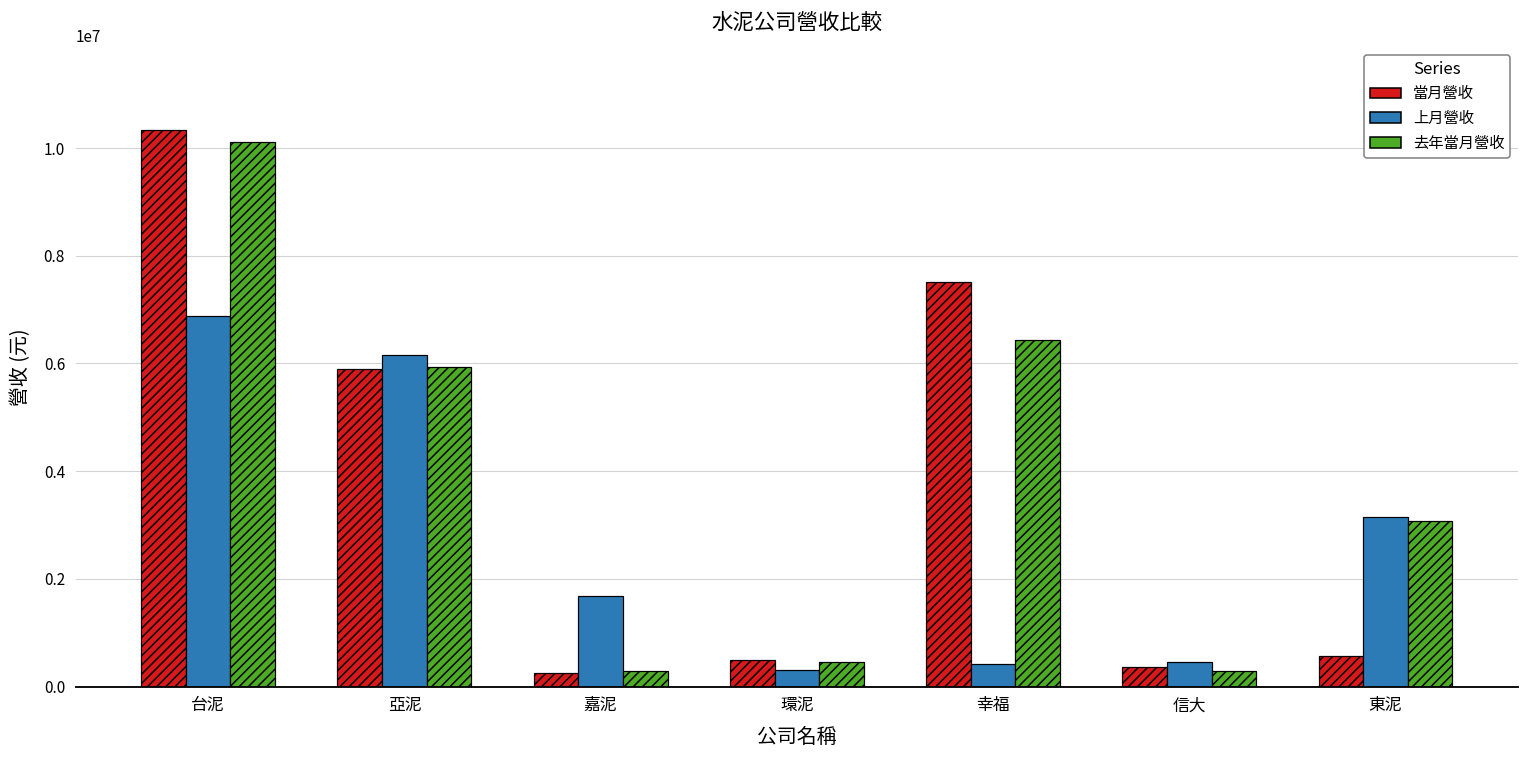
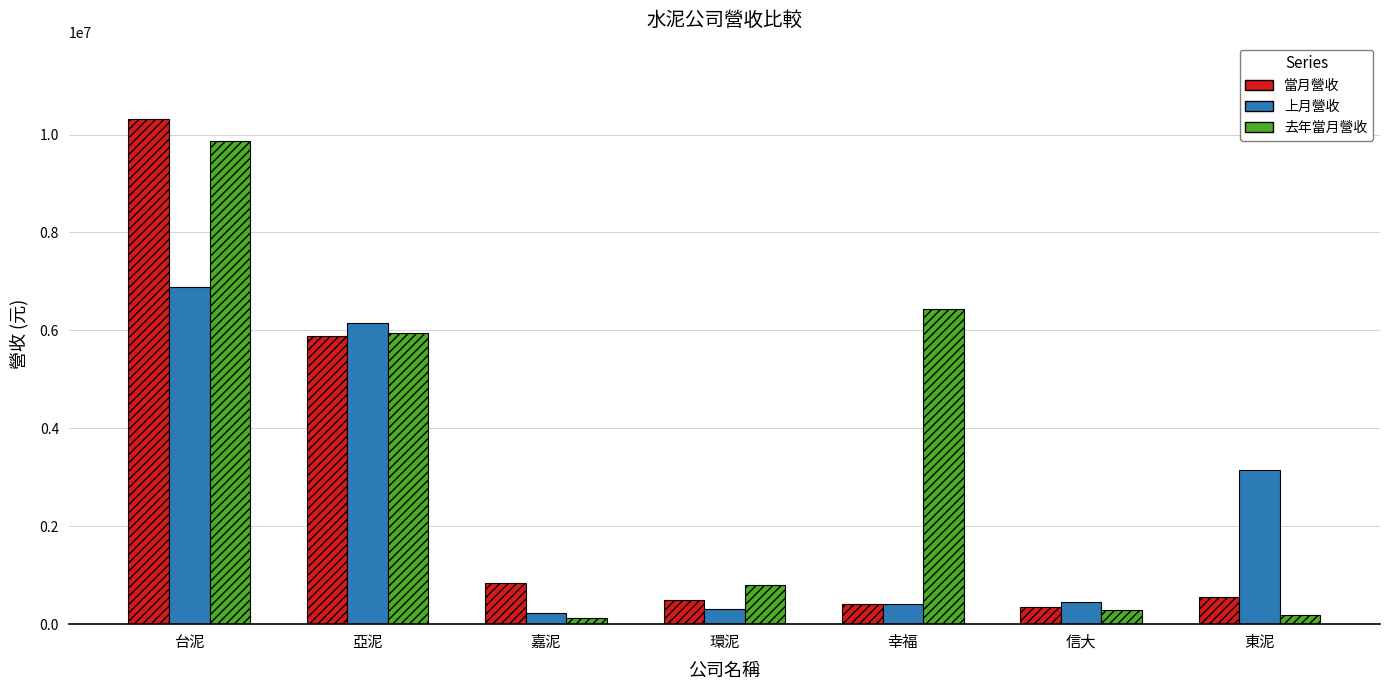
去年當月營收, 台泥: 10100000 -> 9900000
當月營收, 嘉泥: 200000 -> 800000
上月營收, 嘉泥: 1700000 -> 200000
去年當月營收, 嘉泥: 300000 -> 100000
去年當月營收, 環泥: 500000 -> 800000
當月營收, 幸福: 7500000 -> 400000
去年當月營收, 東泥: 3100000 -> 200000
